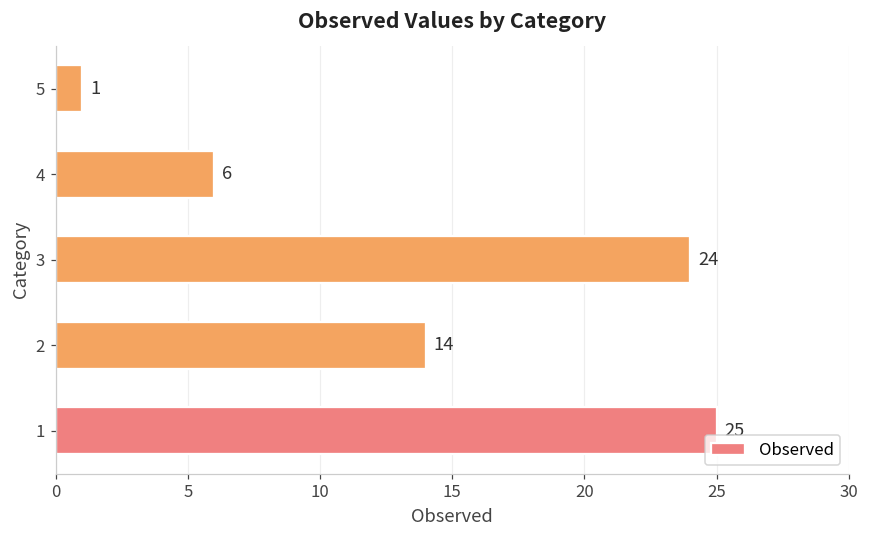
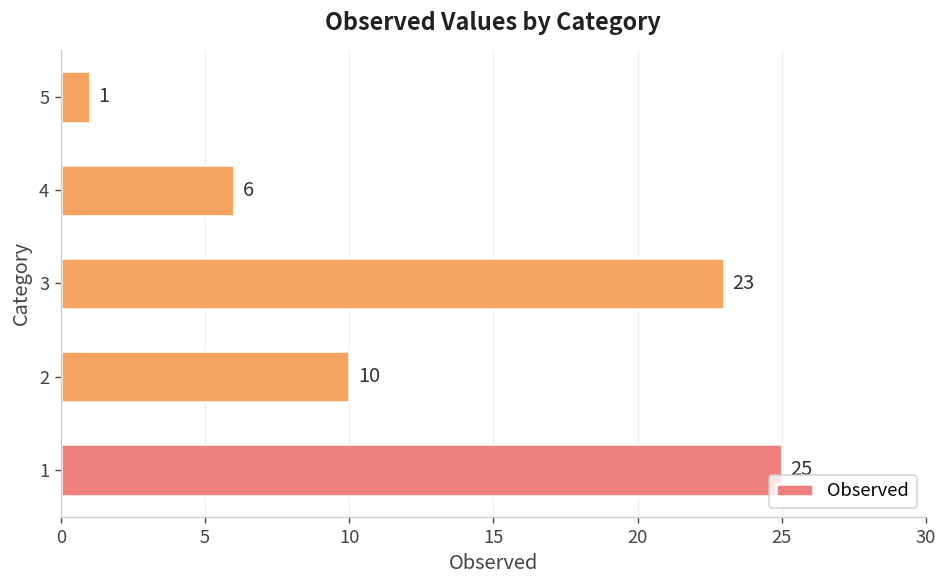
3: 24 -> 23
2: 14 -> 10
